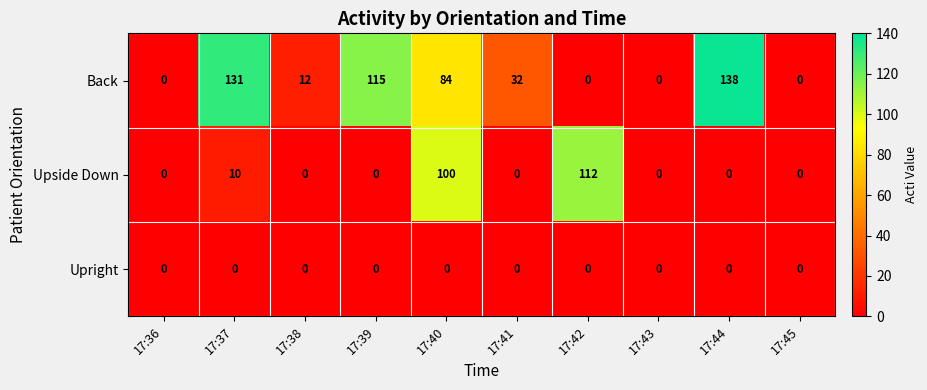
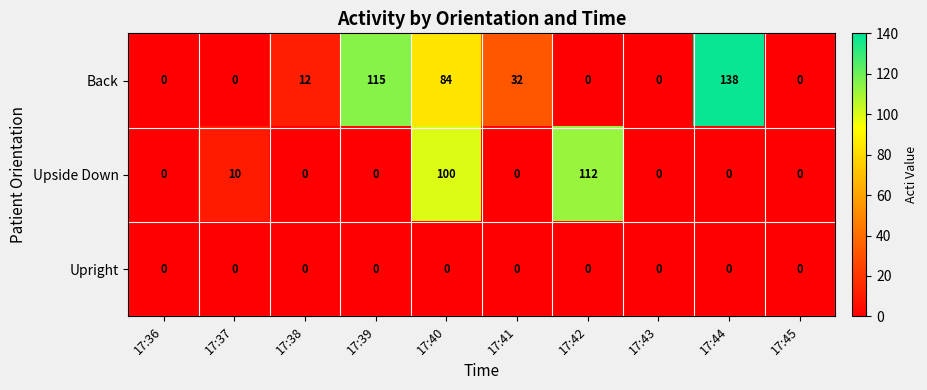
Back, 17:37: 131 -> 0
